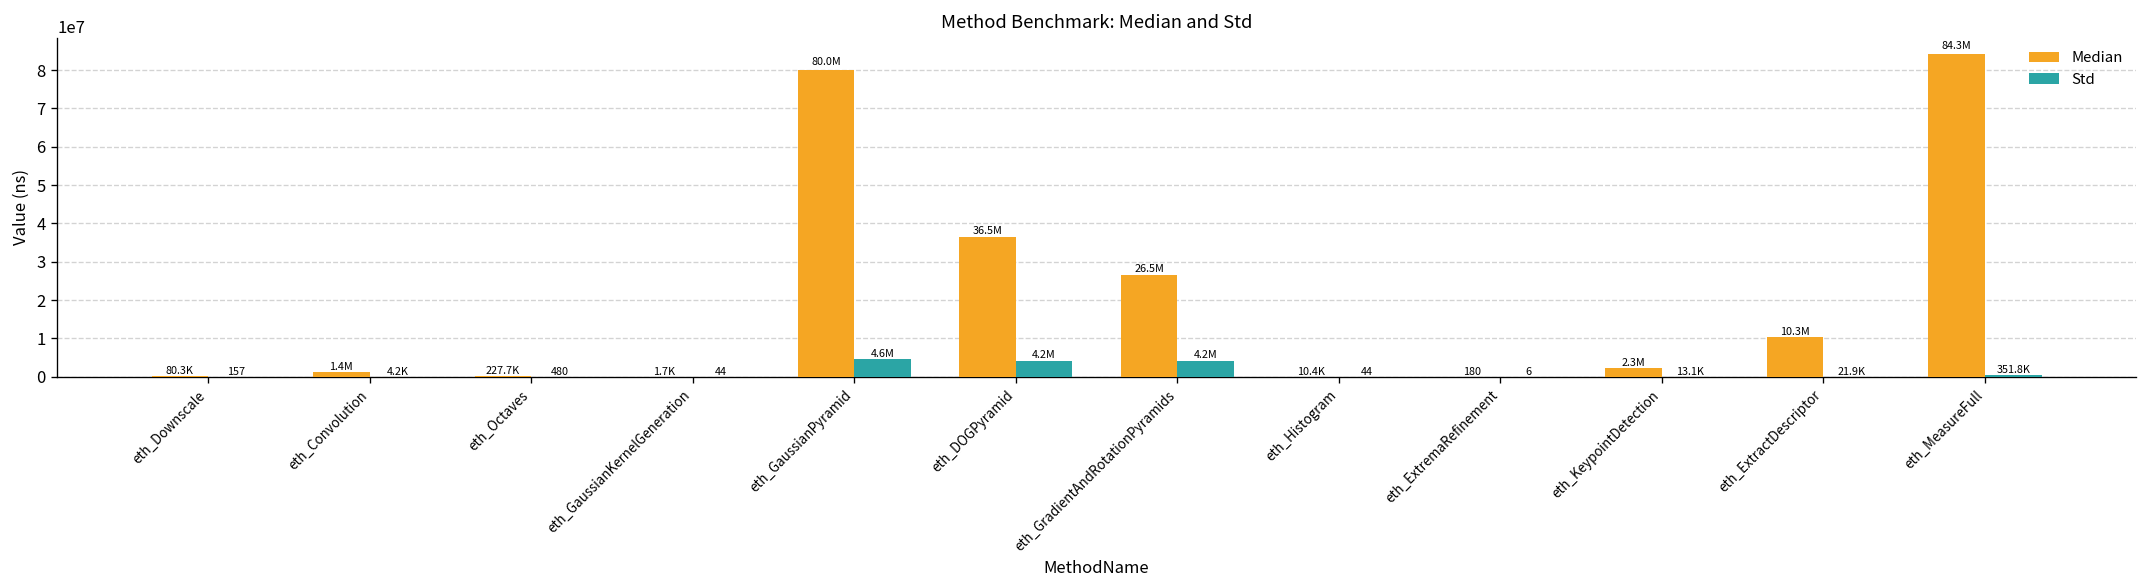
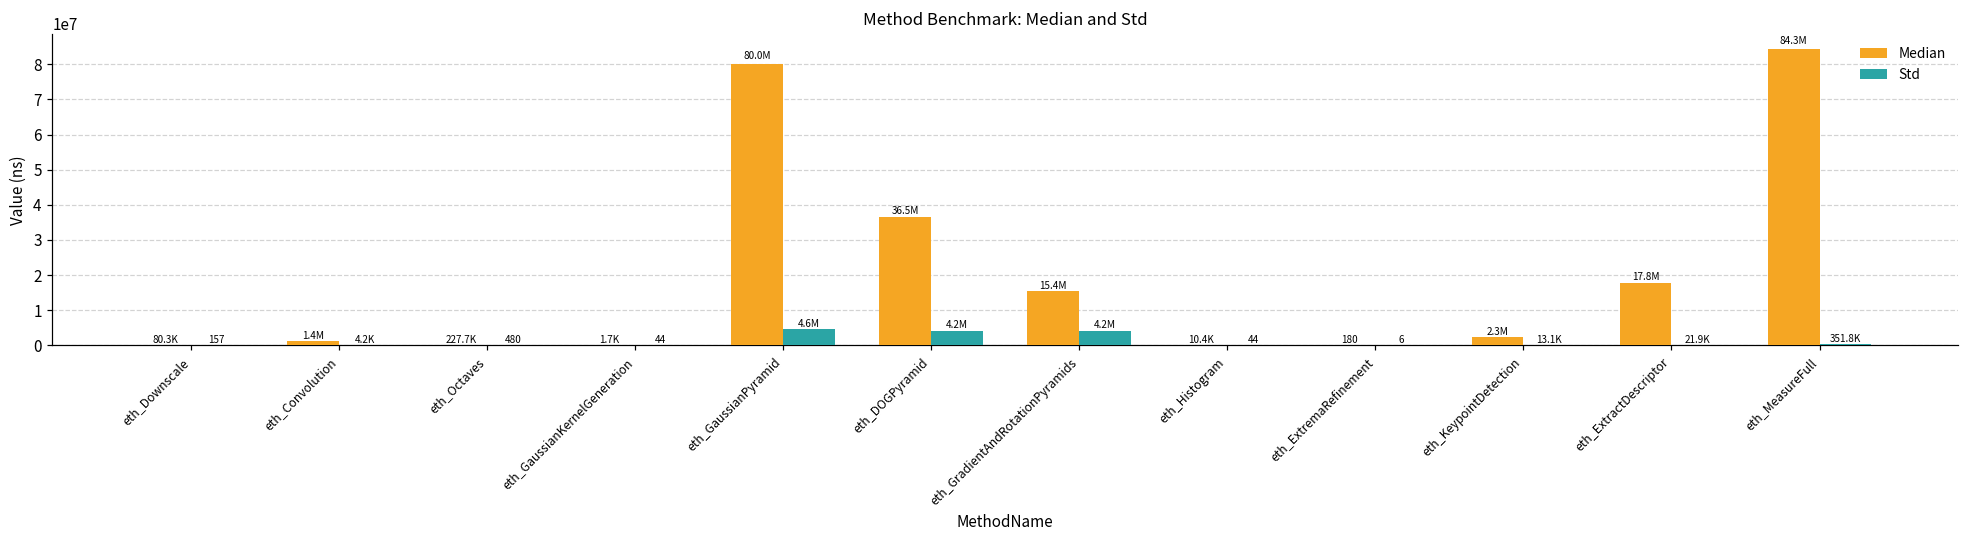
Median, eth_GradientAndRotationPyramids: 26.5M -> 15.4M
Median, eth_ExtractDescriptor: 10.3M -> 17.8M
